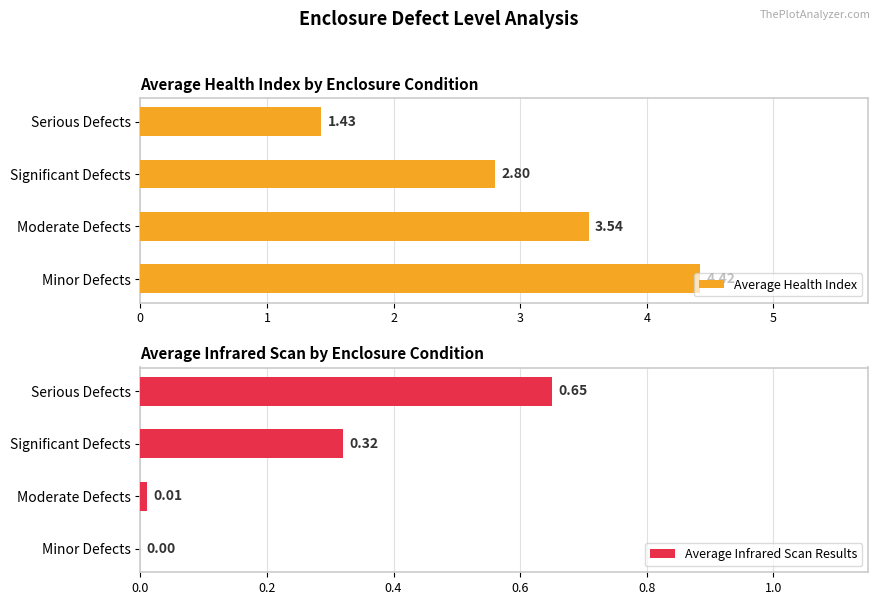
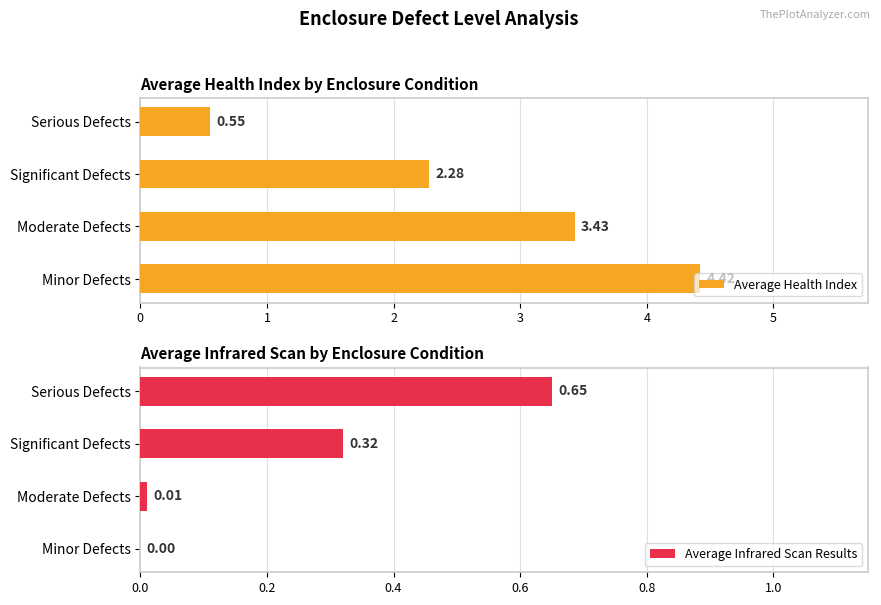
Average Health Index by Enclosure Condition, Serious Defects: 1.43 -> 0.55
Average Health Index by Enclosure Condition, Significant Defects: 2.80 -> 2.28
Average Health Index by Enclosure Condition, Moderate Defects: 3.54 -> 3.43
